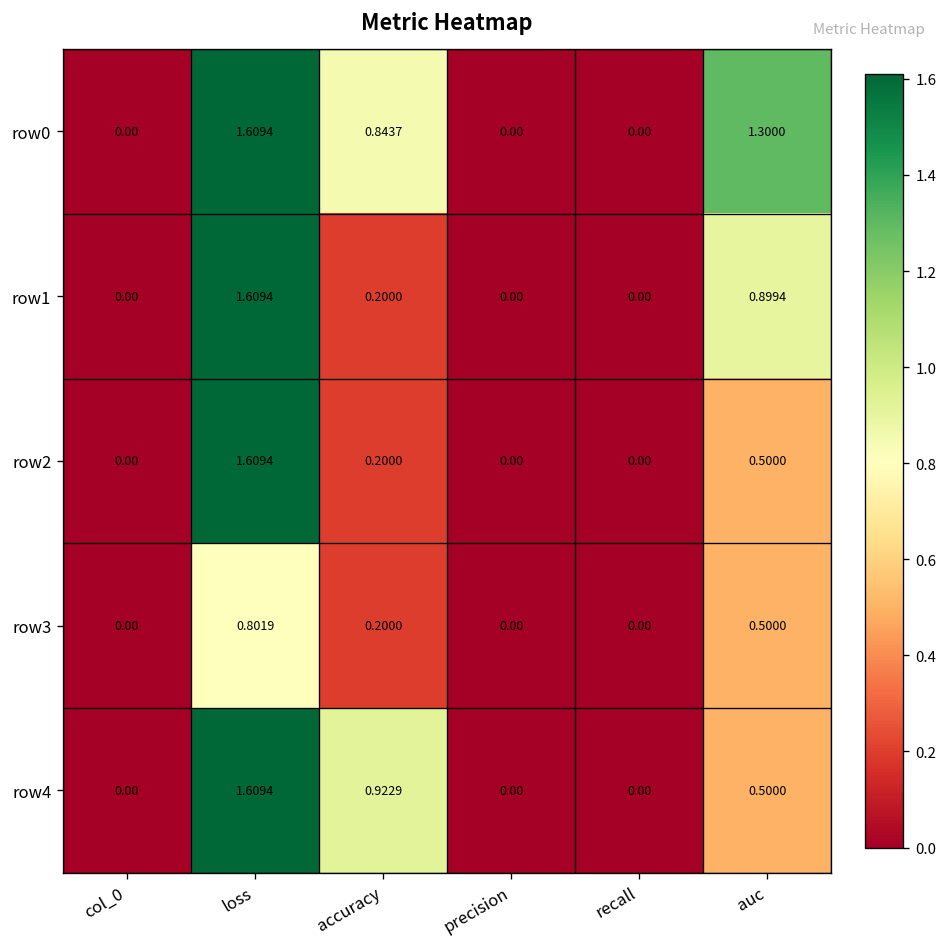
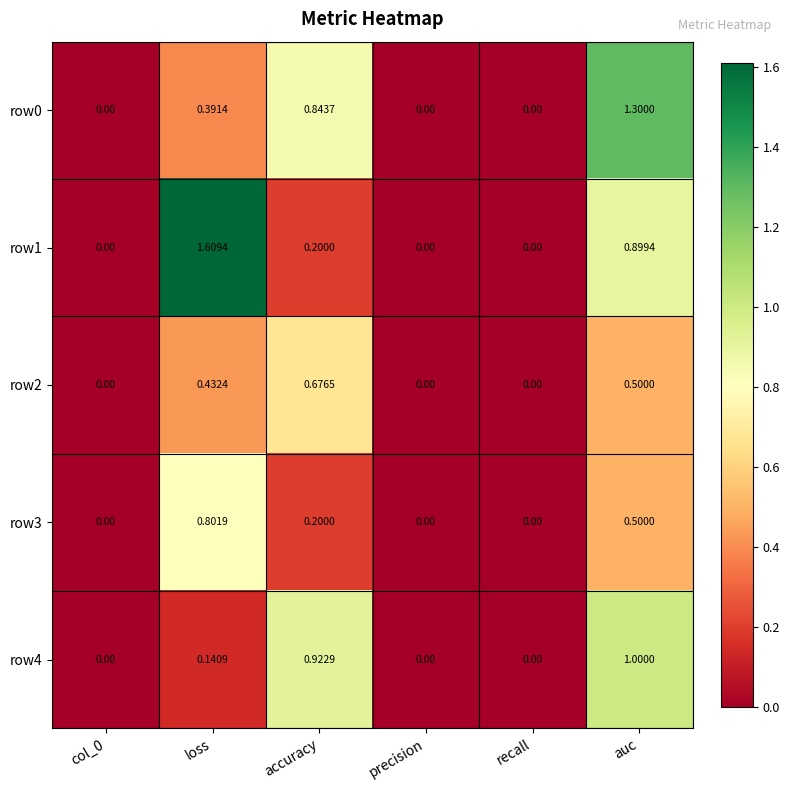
row0, loss: 1.6094 -> 0.3914
row2, loss: 1.6094 -> 0.4324
row2, accuracy: 0.2000 -> 0.6765
row4, loss: 1.6094 -> 0.1409
row4, auc: 0.5000 -> 1.0000
